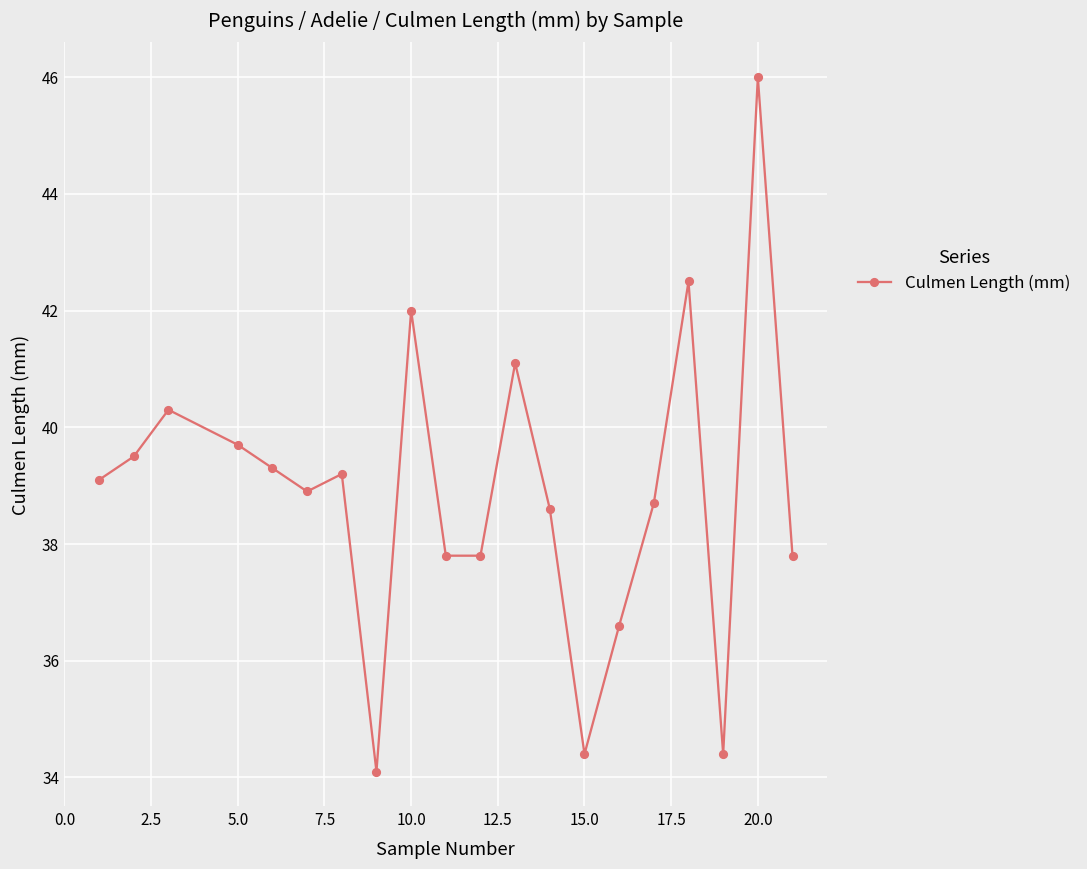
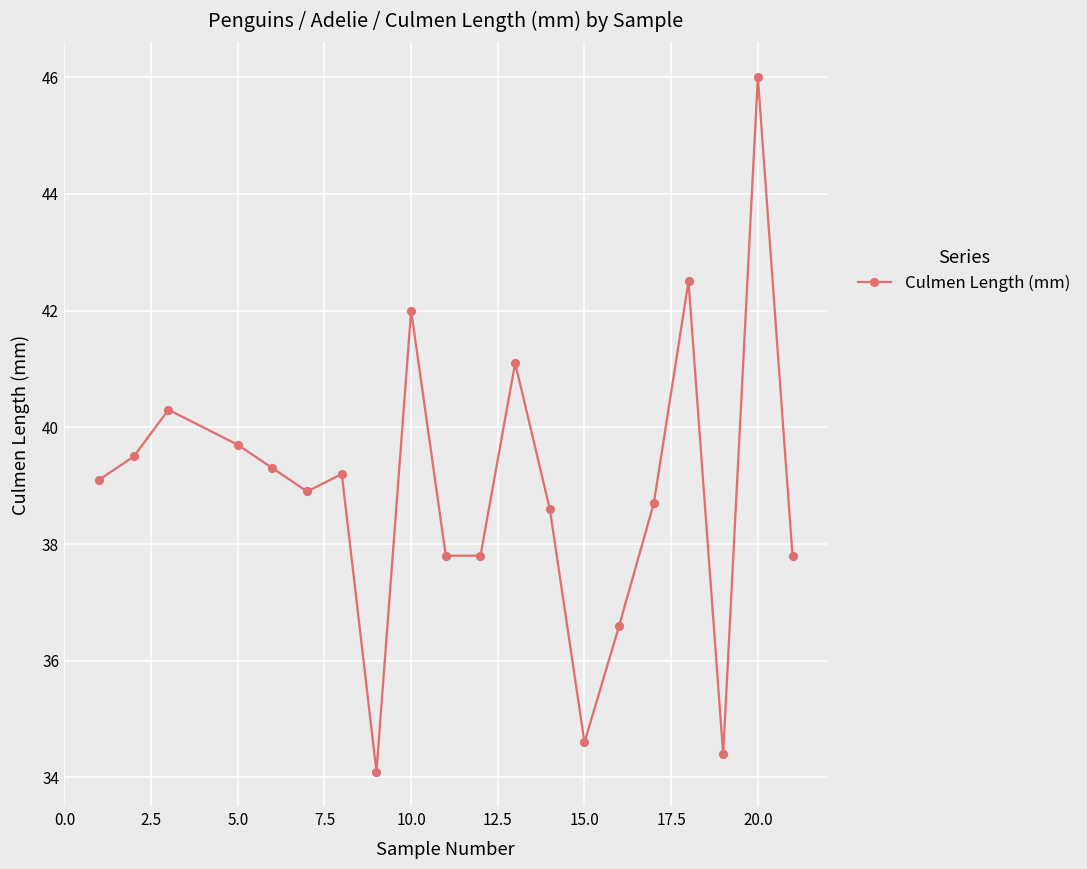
15.0: 34.4 -> 34.6
